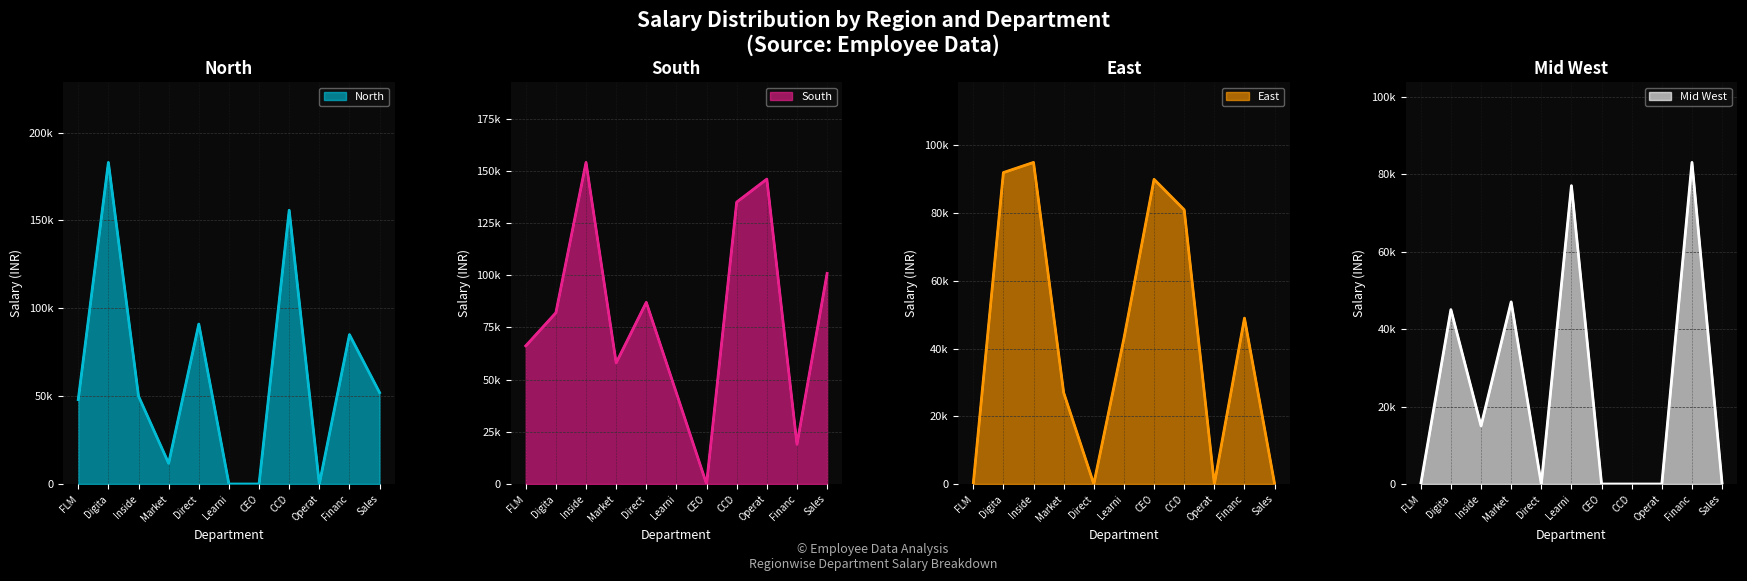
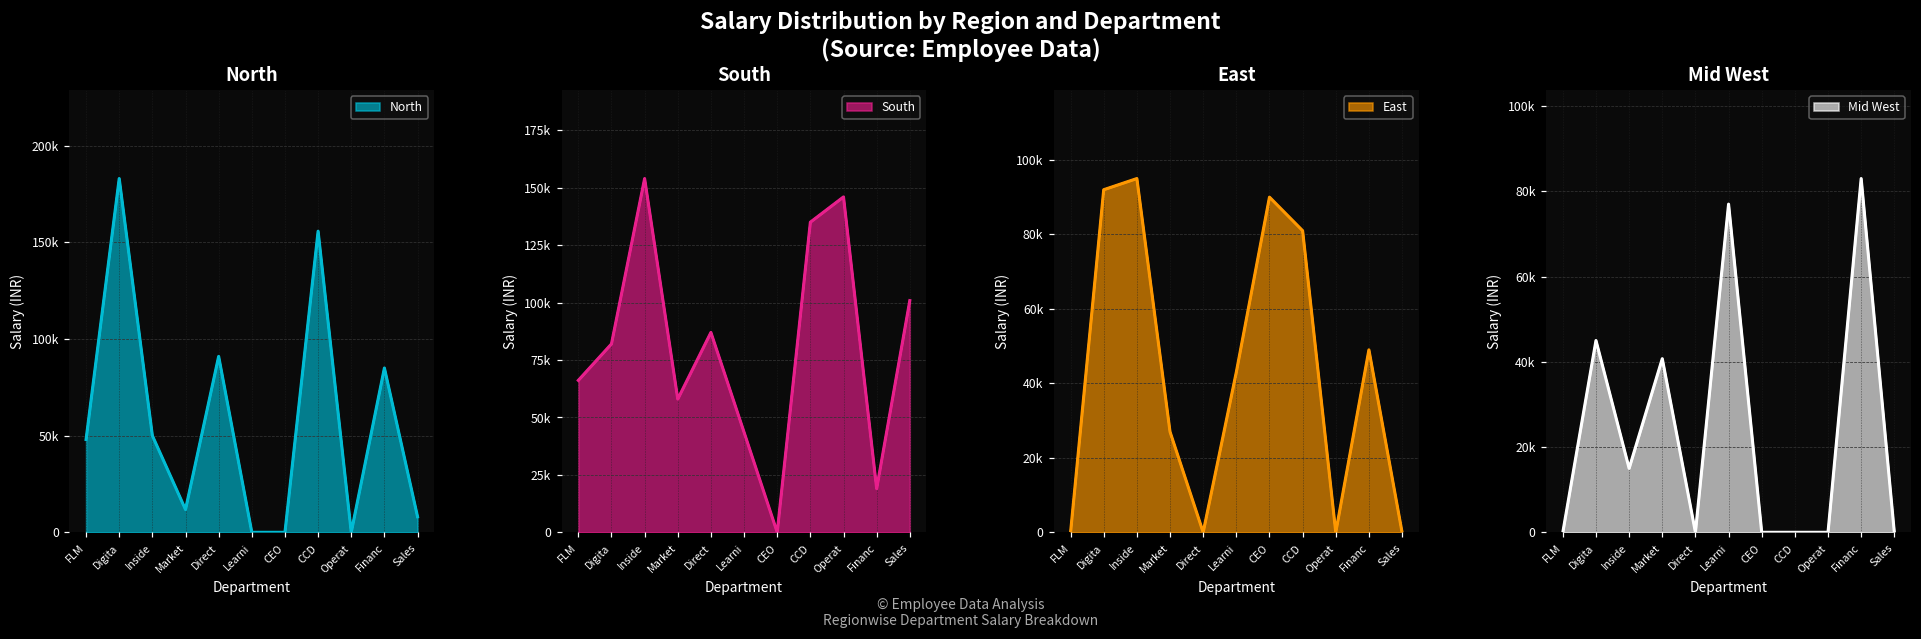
North, Sales: 52000 -> 8000
Mid West, Market: 47000 -> 41000
